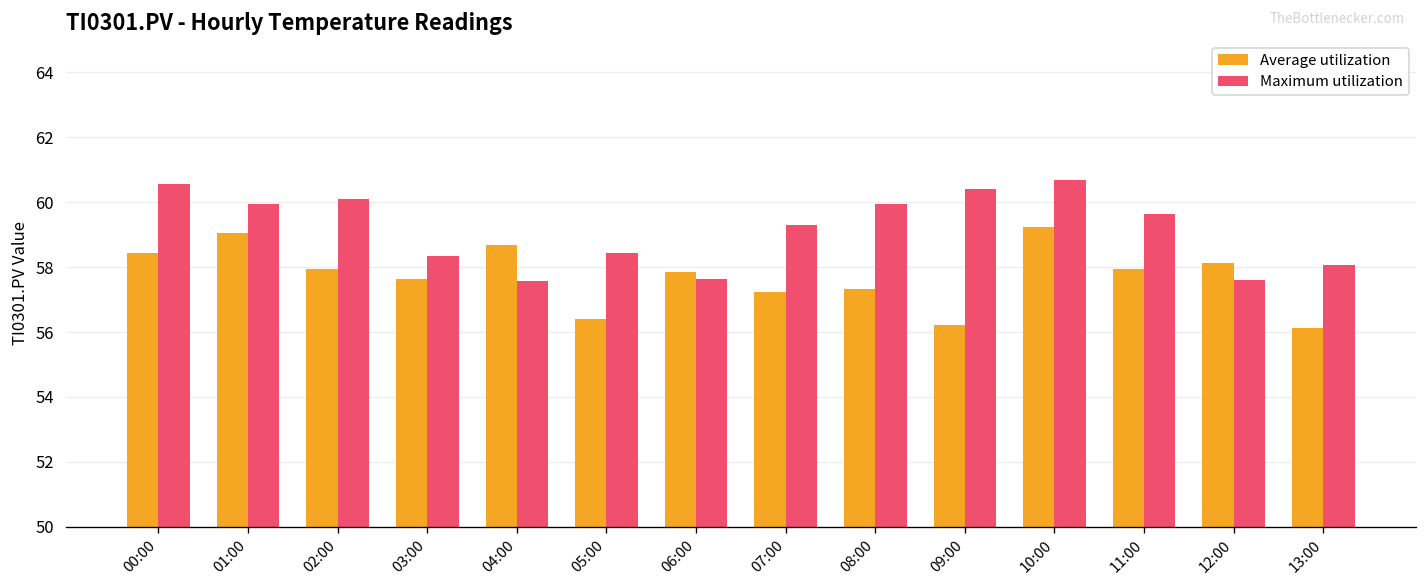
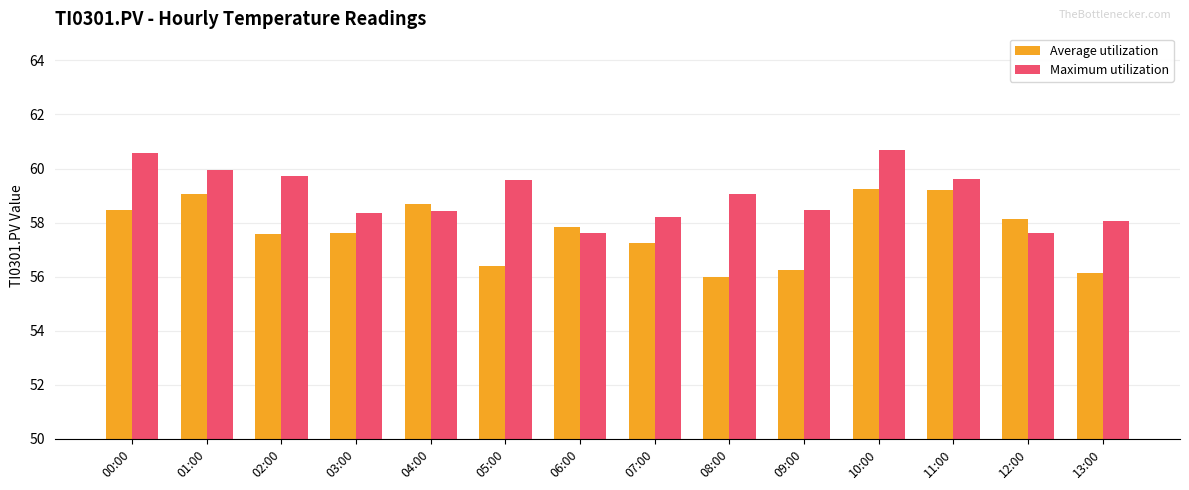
Average utilization, 02:00: 57.9 -> 57.6
Maximum utilization, 02:00: 60.1 -> 59.7
Maximum utilization, 04:00: 57.6 -> 58.4
Maximum utilization, 05:00: 58.4 -> 59.6
Maximum utilization, 07:00: 59.3 -> 58.2
Average utilization, 08:00: 57.3 -> 56.0
Maximum utilization, 08:00: 59.9 -> 59.1
Maximum utilization, 09:00: 60.4 -> 58.5
Average utilization, 11:00: 58.0 -> 59.2
